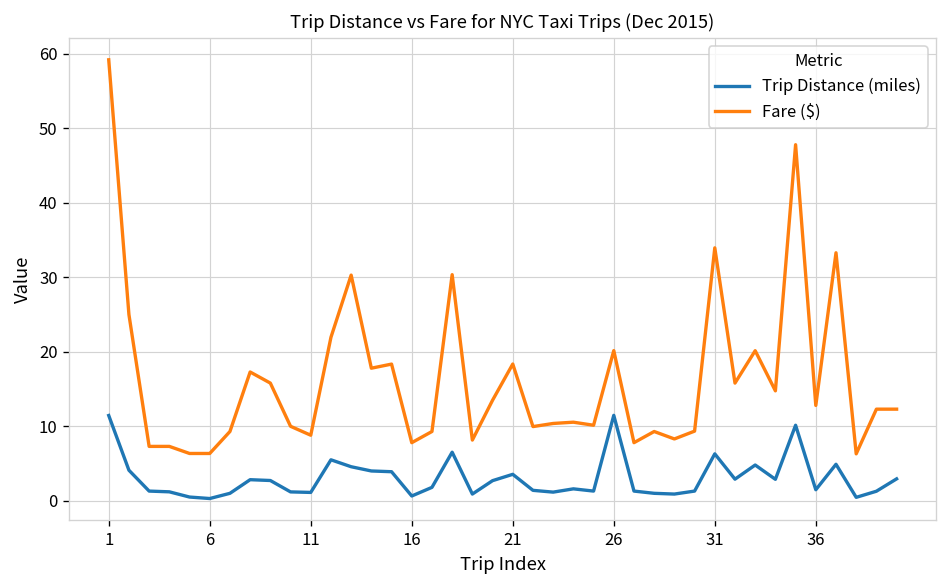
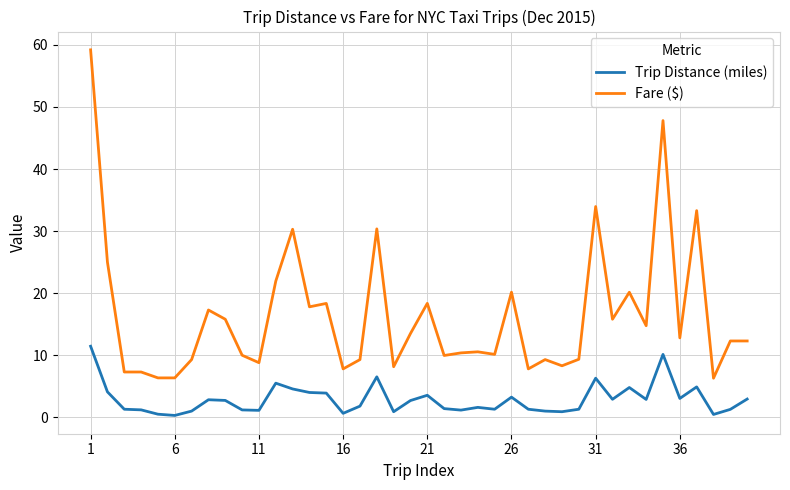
Trip Distance (miles), 26: 11 -> 3
Trip Distance (miles), 36: 1 -> 3
